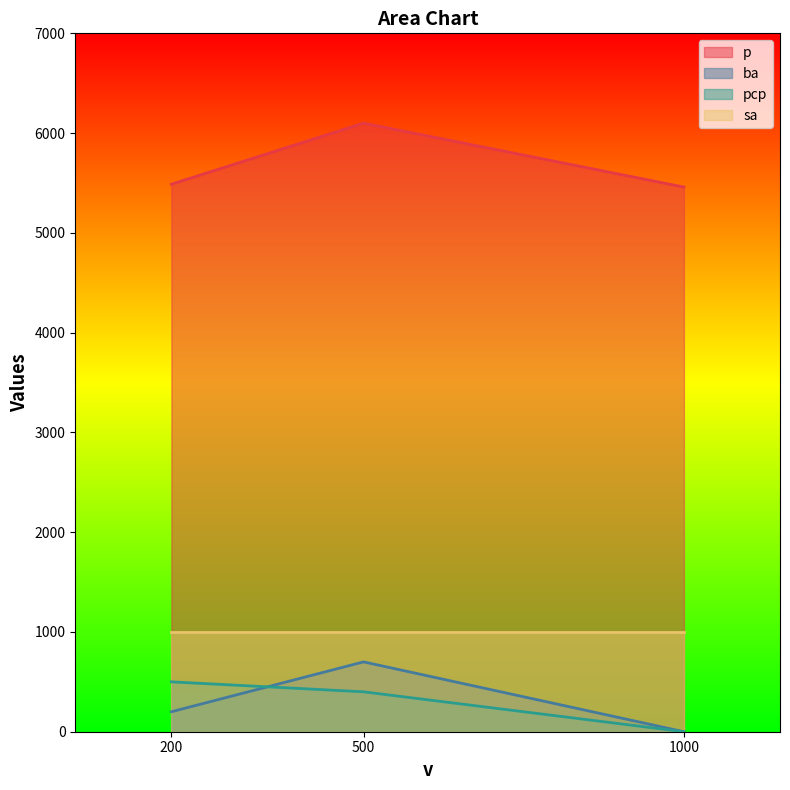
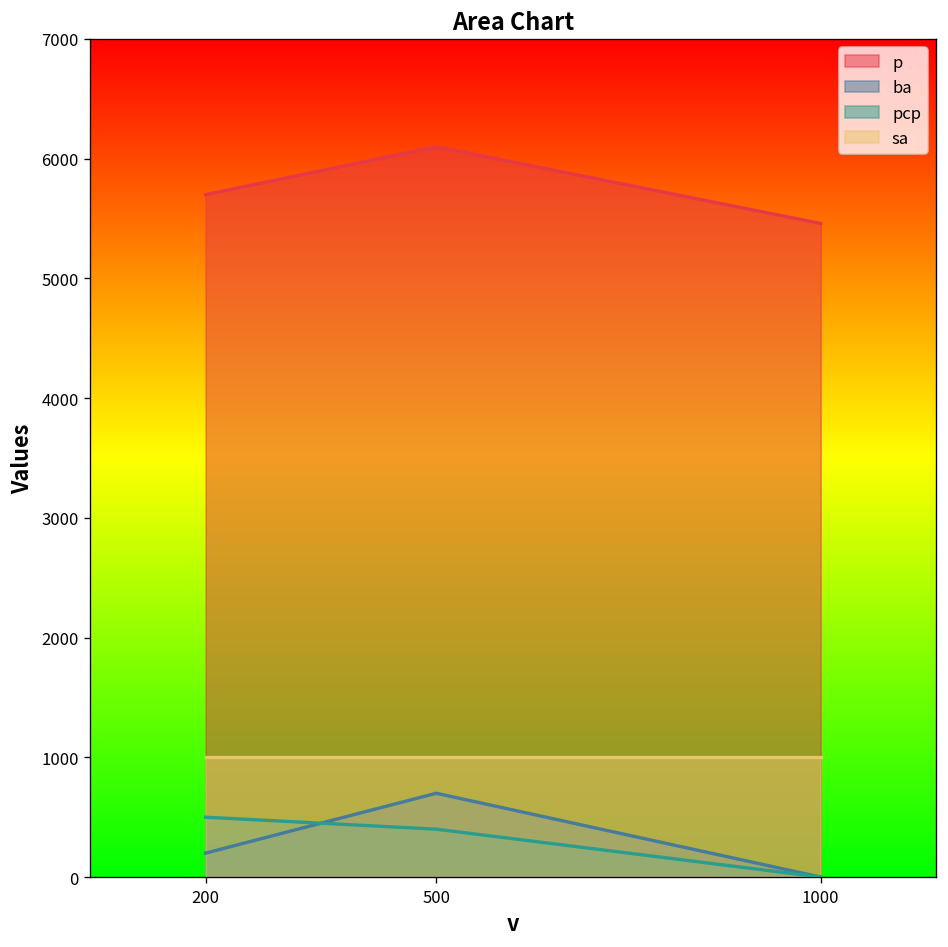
p, 200: 5500 -> 5700
